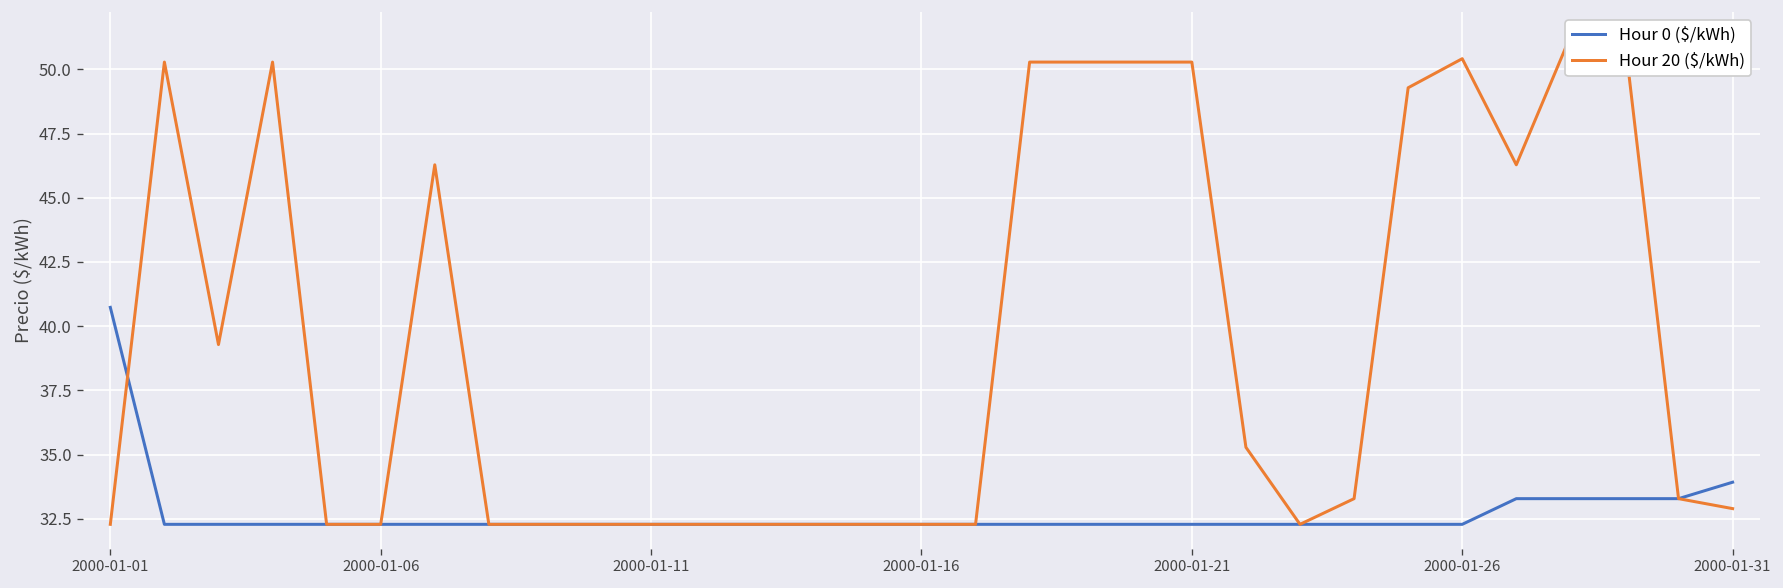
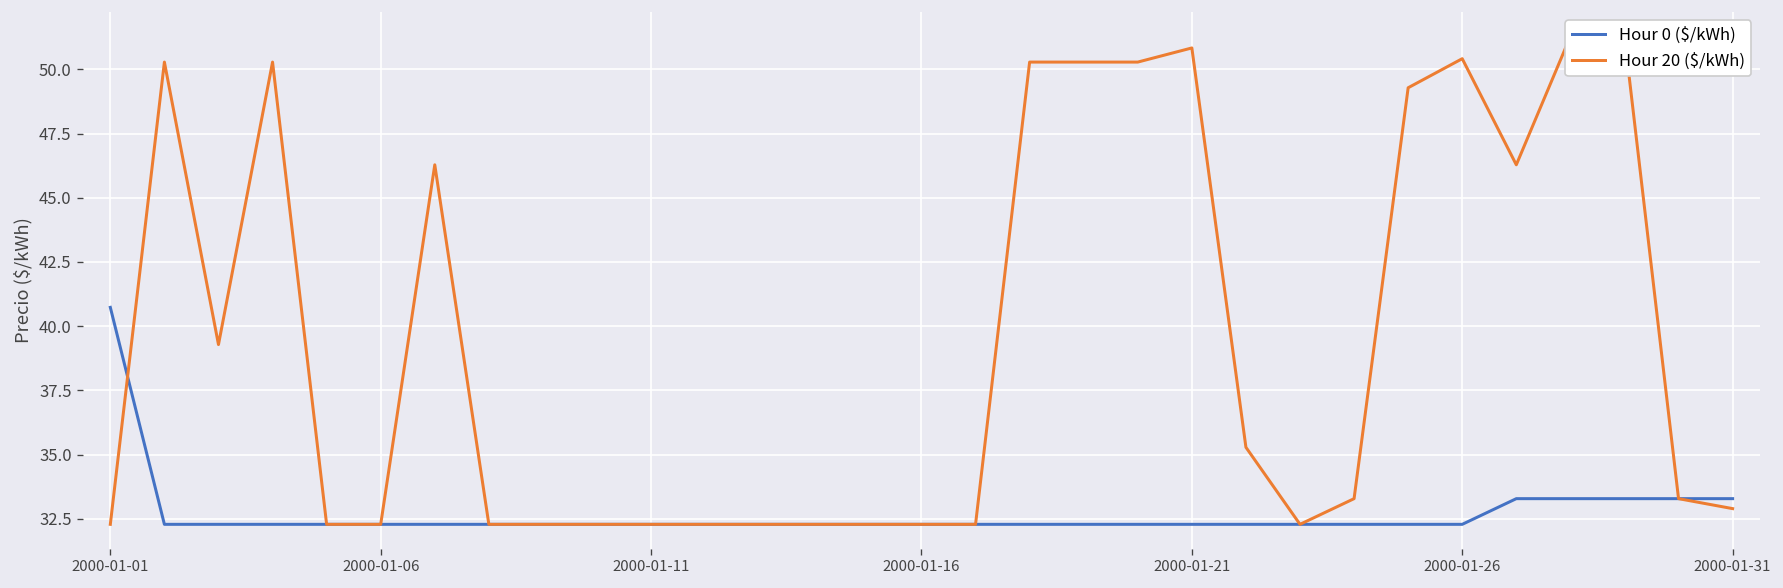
Hour 20 ($/kWh), 2000-01-21: 50.3 -> 50.8
Hour 0 ($/kWh), 2000-01-31: 33.9 -> 33.3
